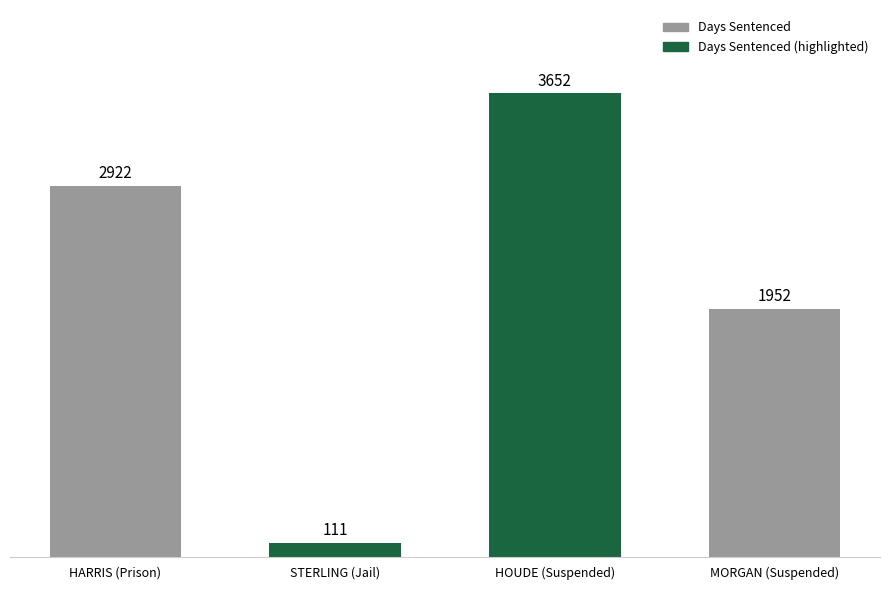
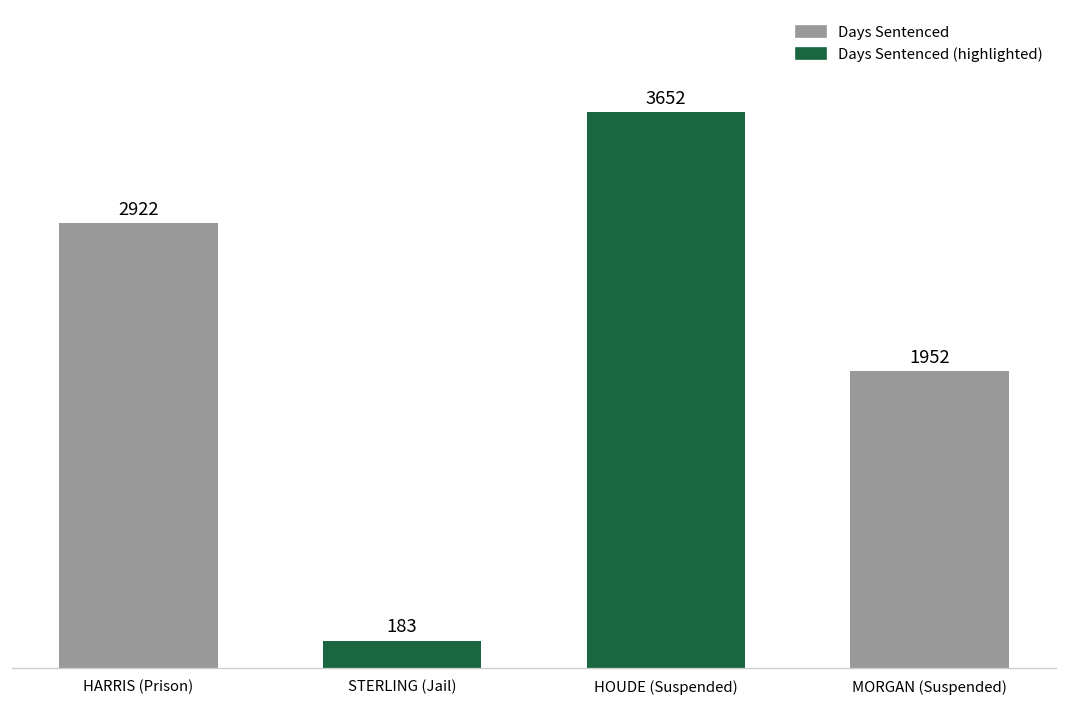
STERLING (Jail): 111 -> 183
